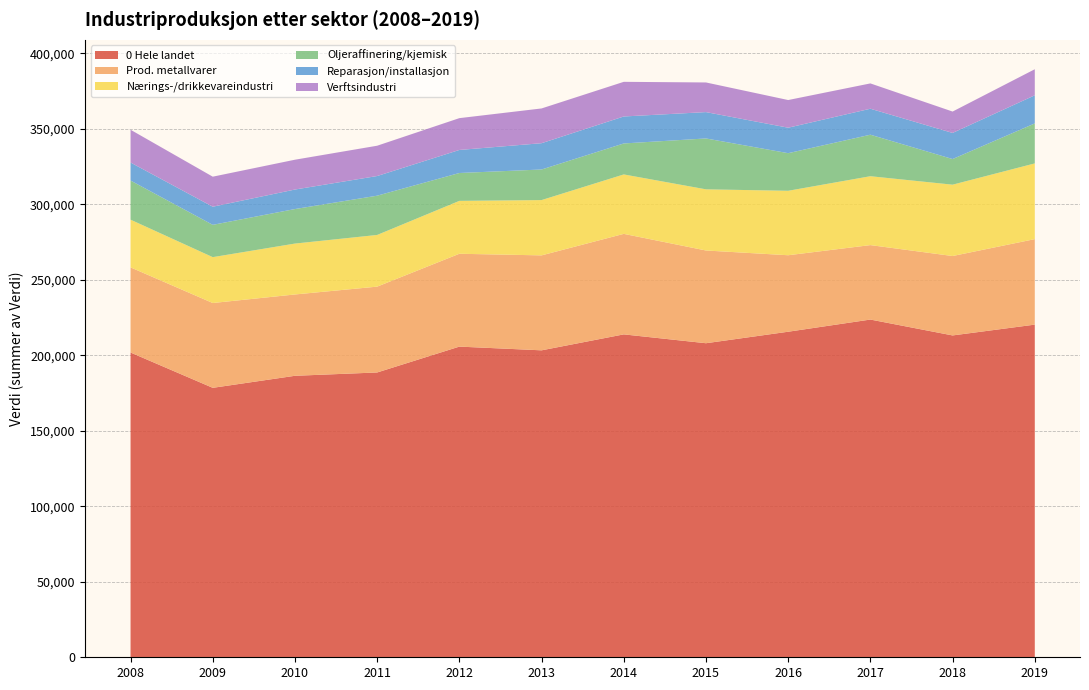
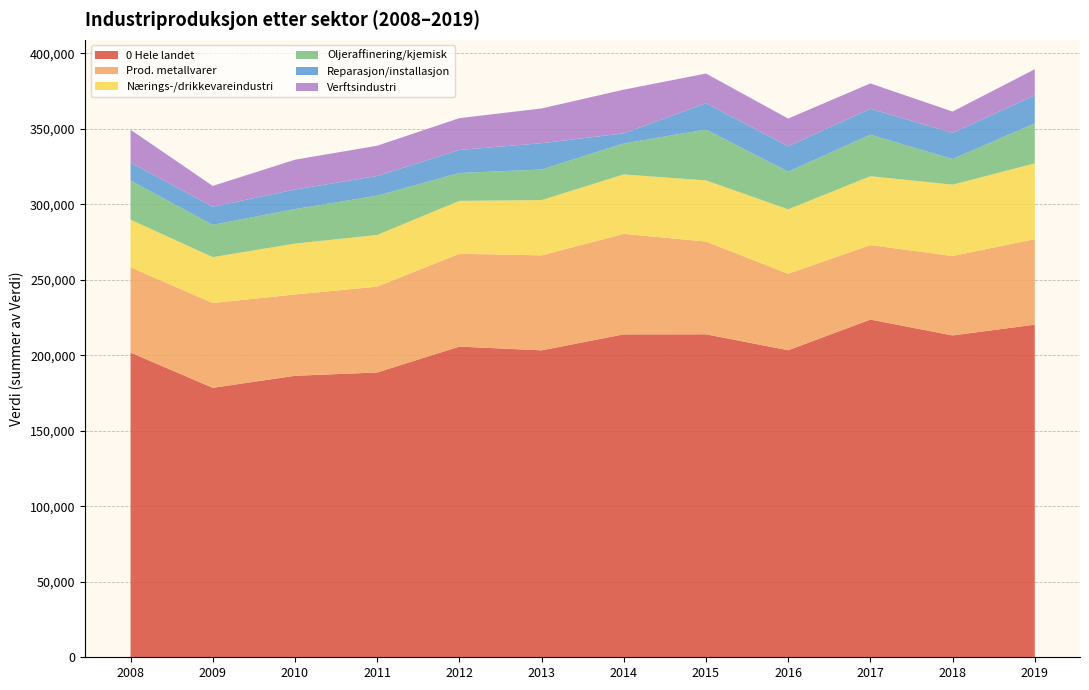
Verftsindustri, 2009: 20,000 -> 14,000
Reparasjon/installasjon, 2014: 18,000 -> 7,000
Verftsindustri, 2014: 23,000 -> 29,000
0 Hele landet, 2015: 208,000 -> 214,000
0 Hele landet, 2016: 216,000 -> 203,000
